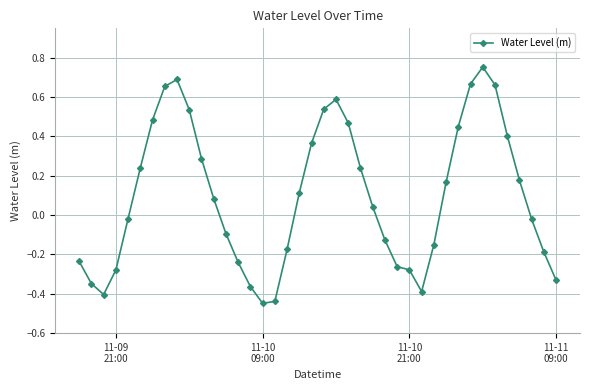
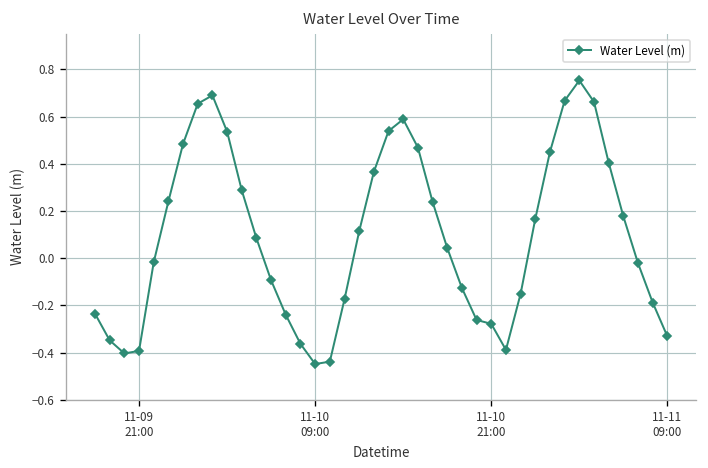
11-09 21:00: -0.28 -> -0.39
